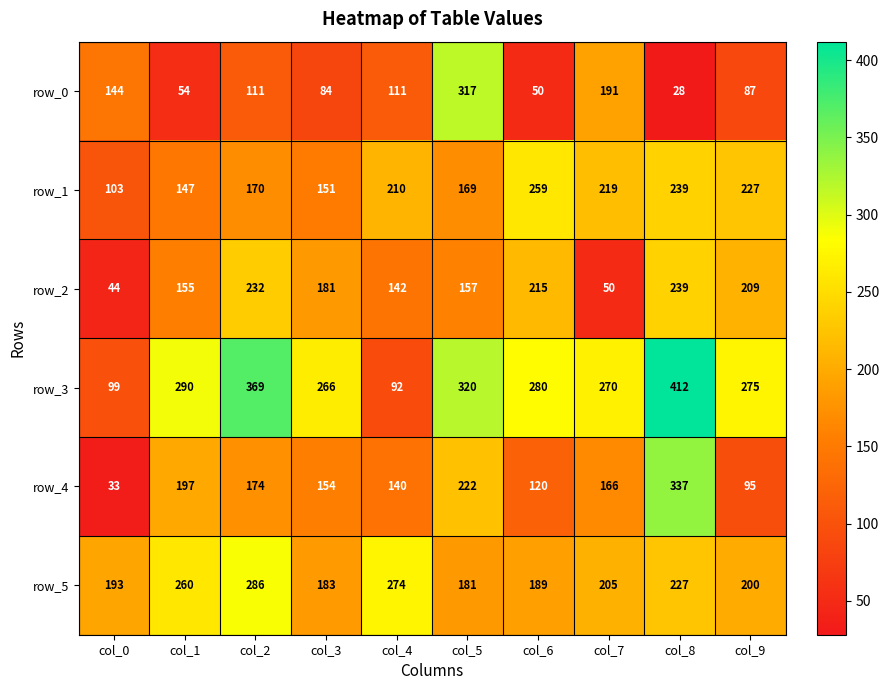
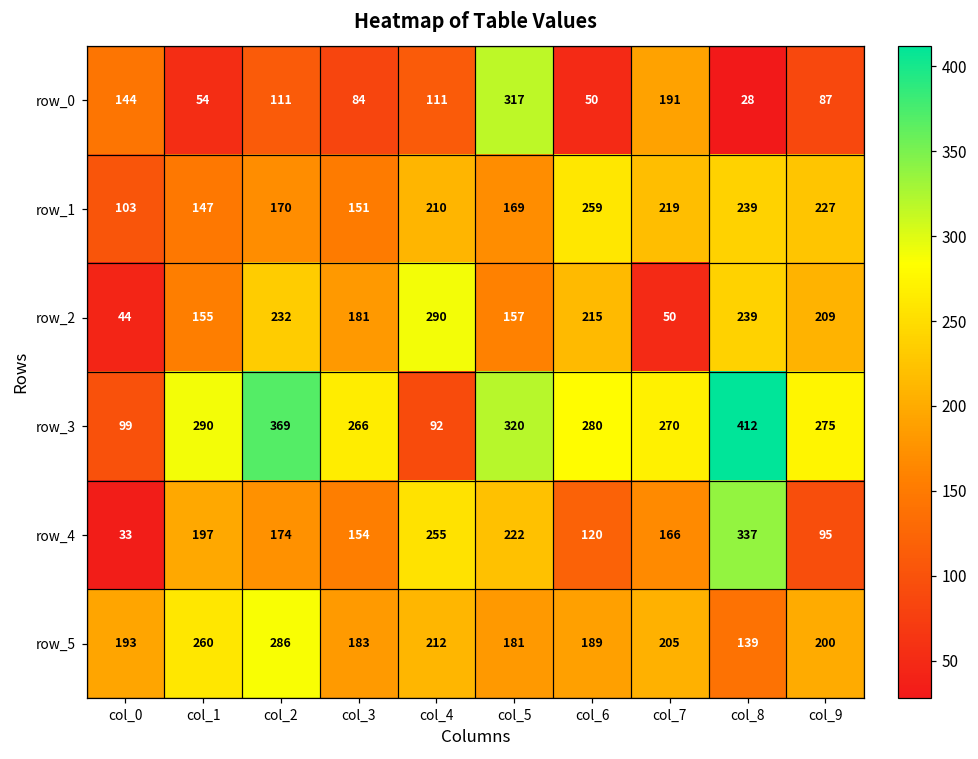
row_2, col_4: 142 -> 290
row_4, col_4: 140 -> 255
row_5, col_4: 274 -> 212
row_5, col_8: 227 -> 139
